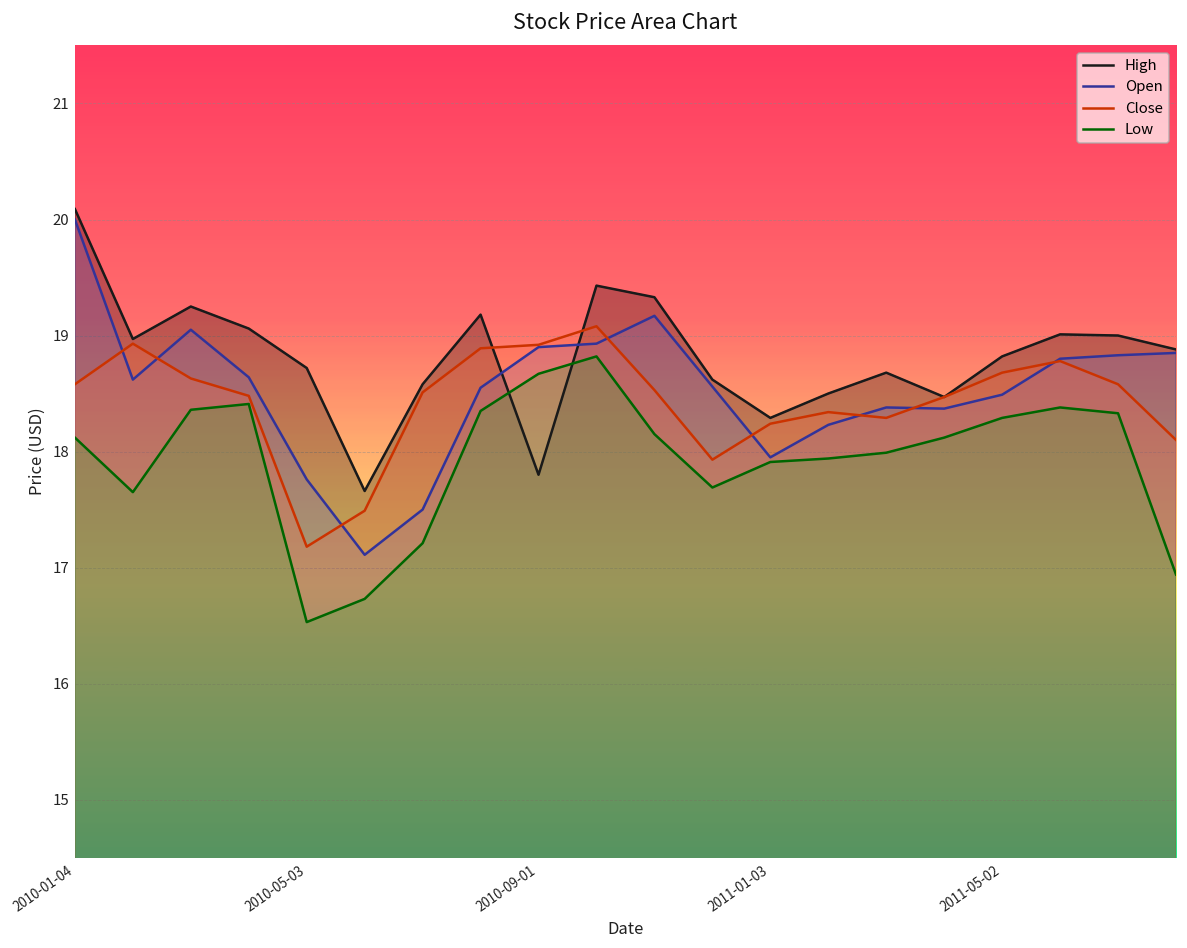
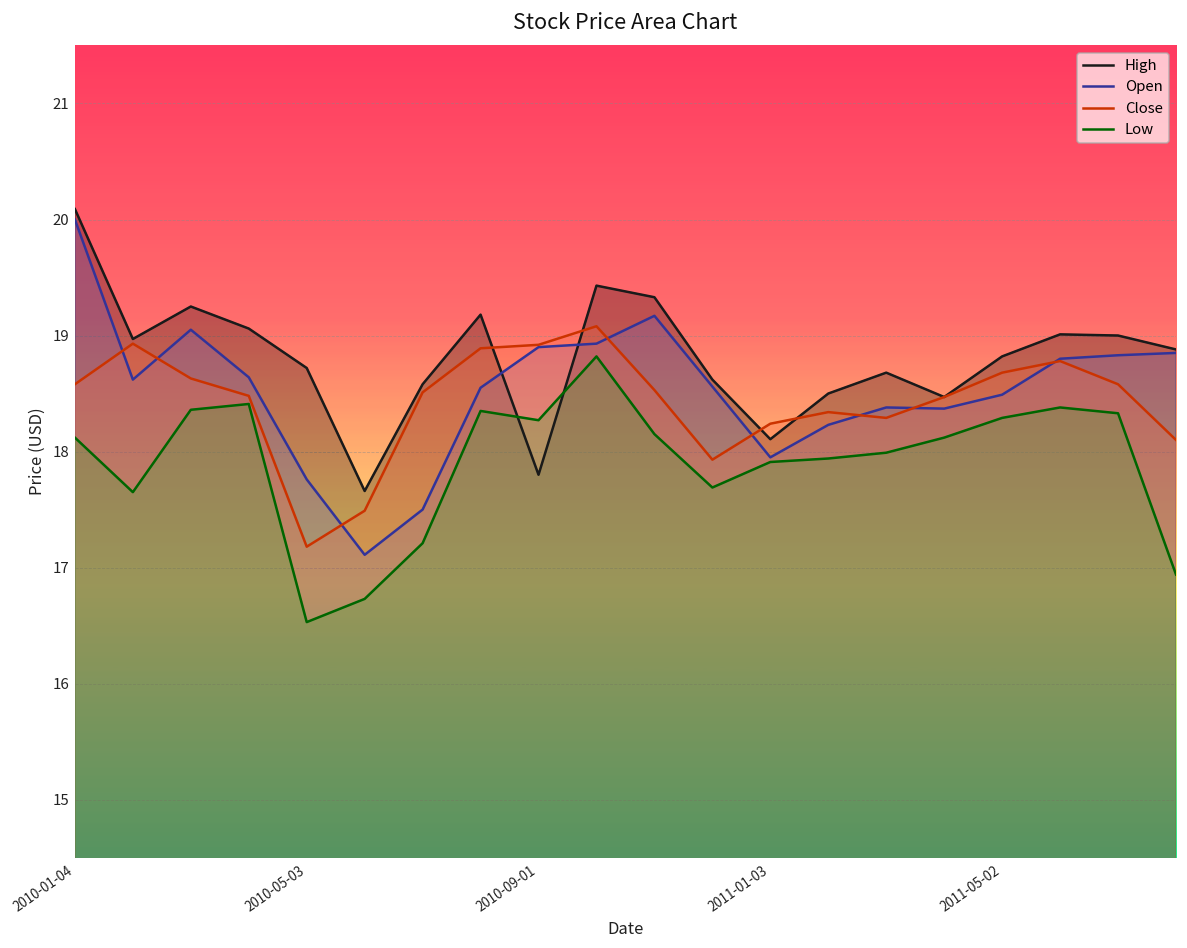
Low, 2010-09-01: 18.7 -> 18.3
High, 2011-01-03: 18.3 -> 18.1
